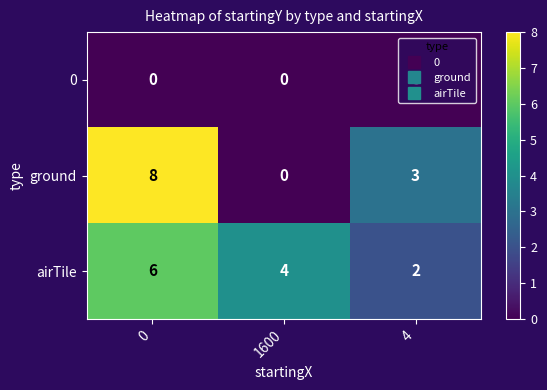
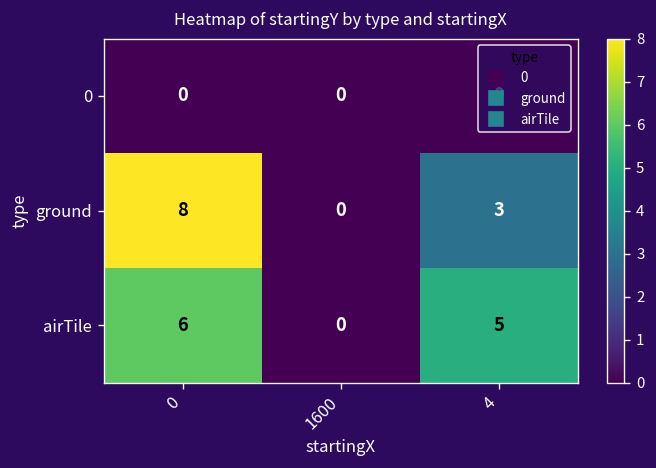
airTile, 1600: 4 -> 0
airTile, 4: 2 -> 5
